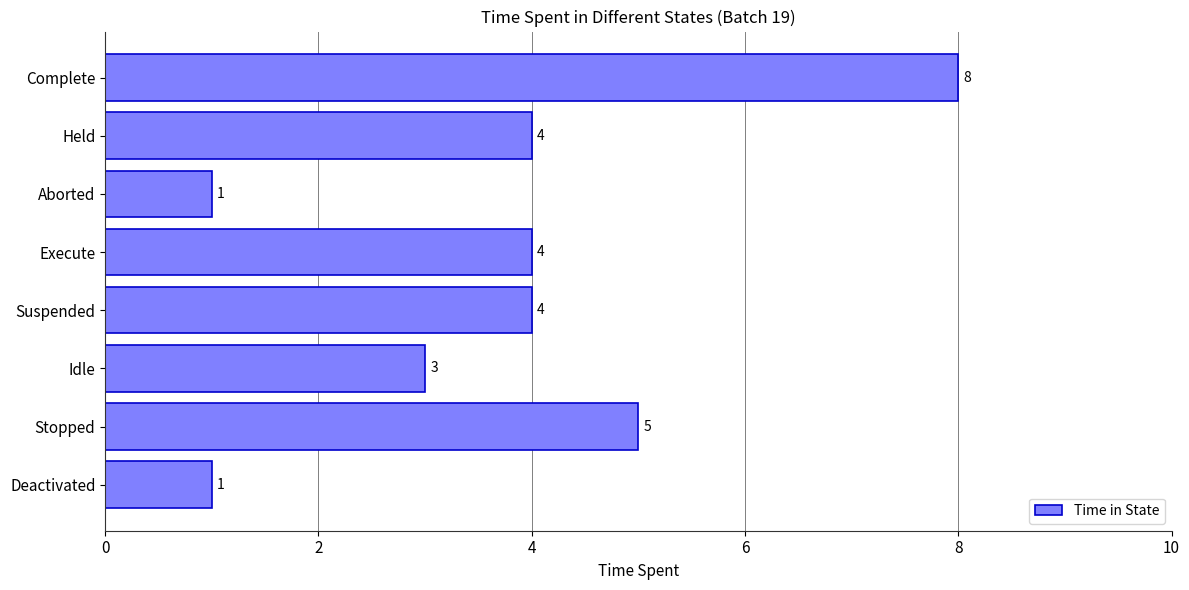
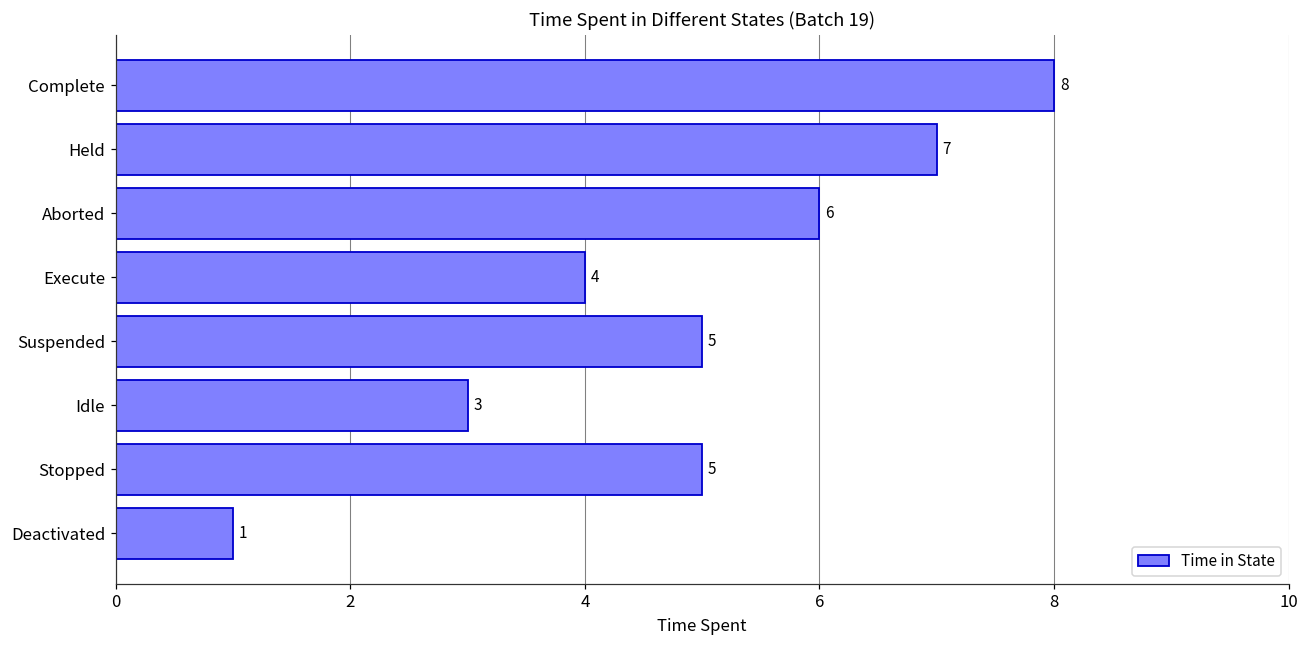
Held: 4 -> 7
Aborted: 1 -> 6
Suspended: 4 -> 5
